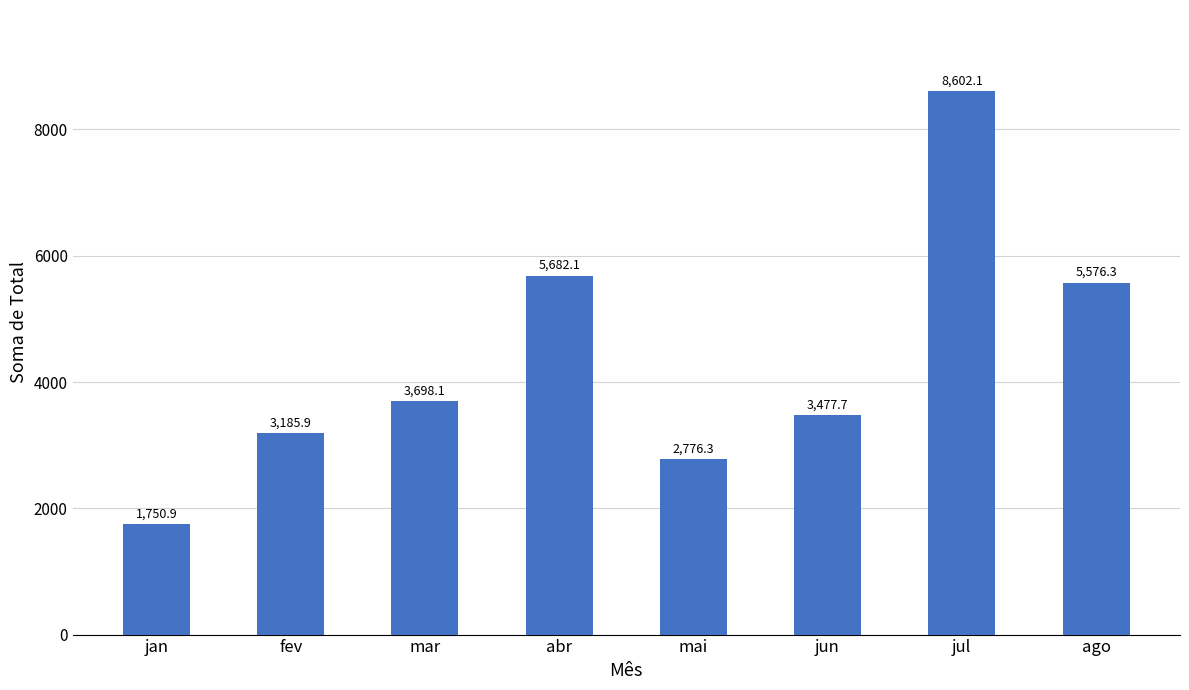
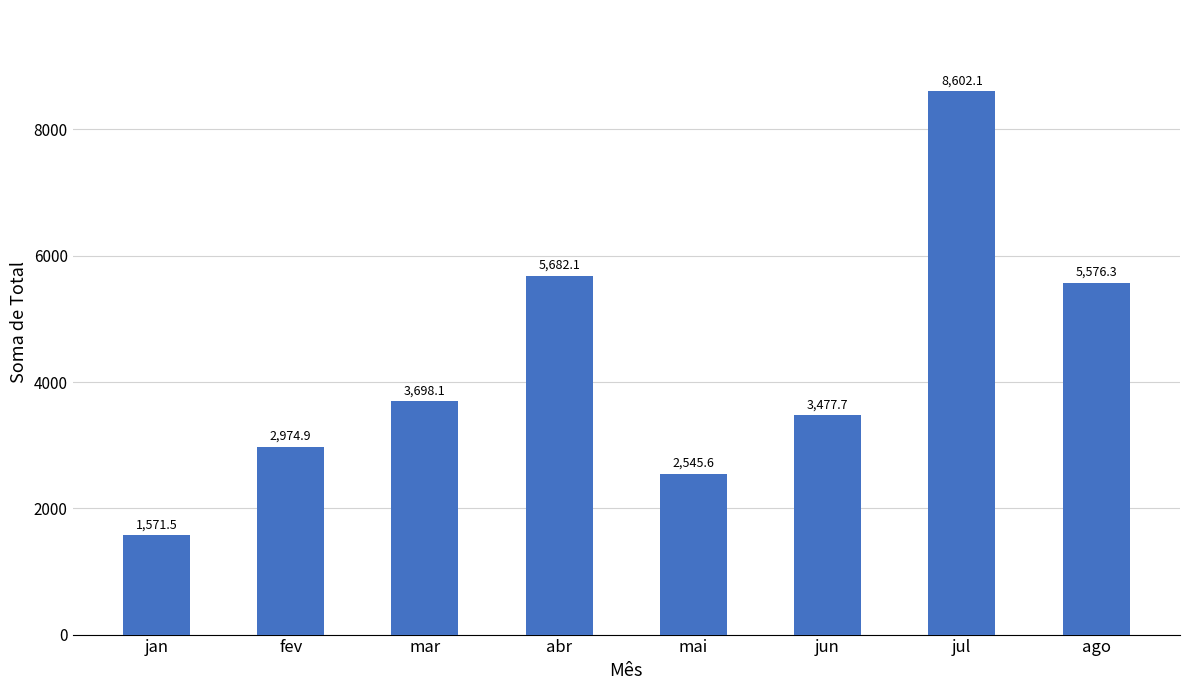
jan: 1,750.9 -> 1,571.5
fev: 3,185.9 -> 2,974.9
mai: 2,776.3 -> 2,545.6
